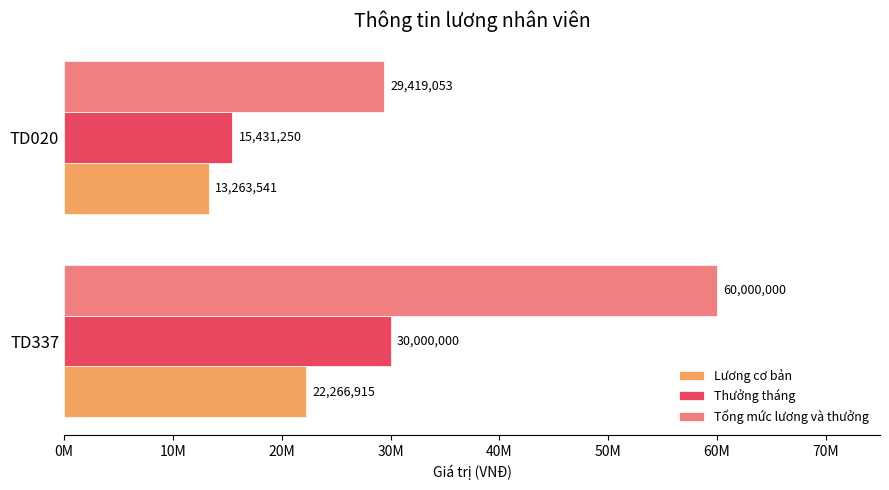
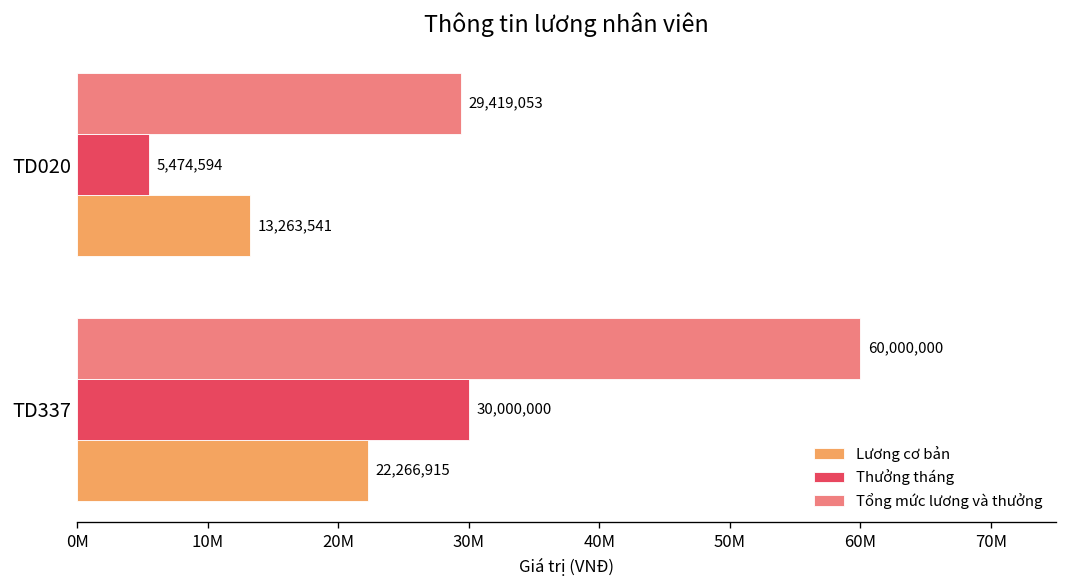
Thưởng tháng, TD020: 15,431,250 -> 5,474,594
